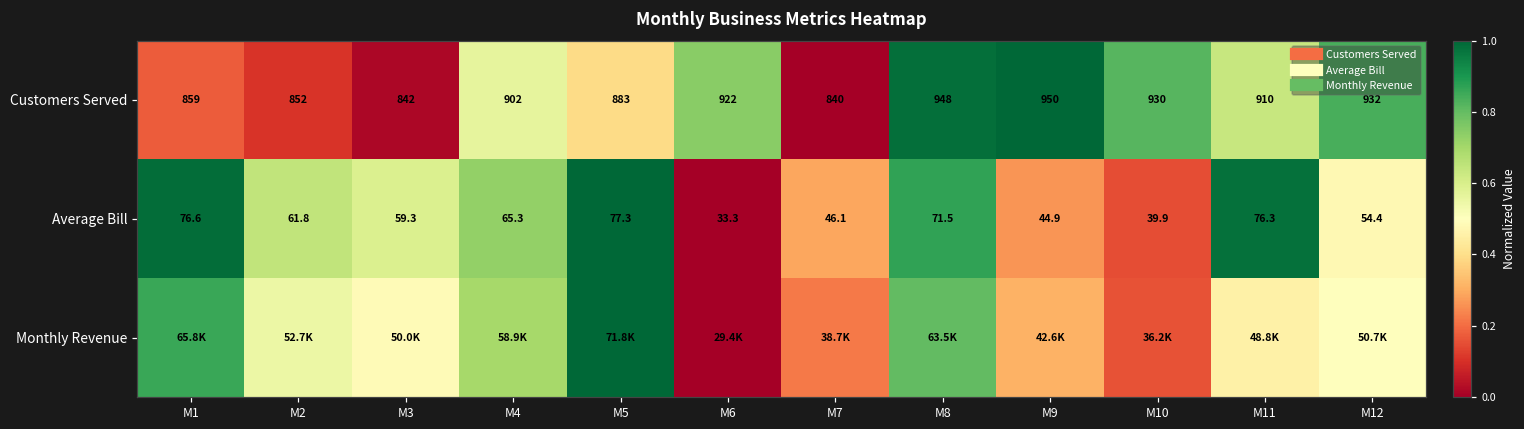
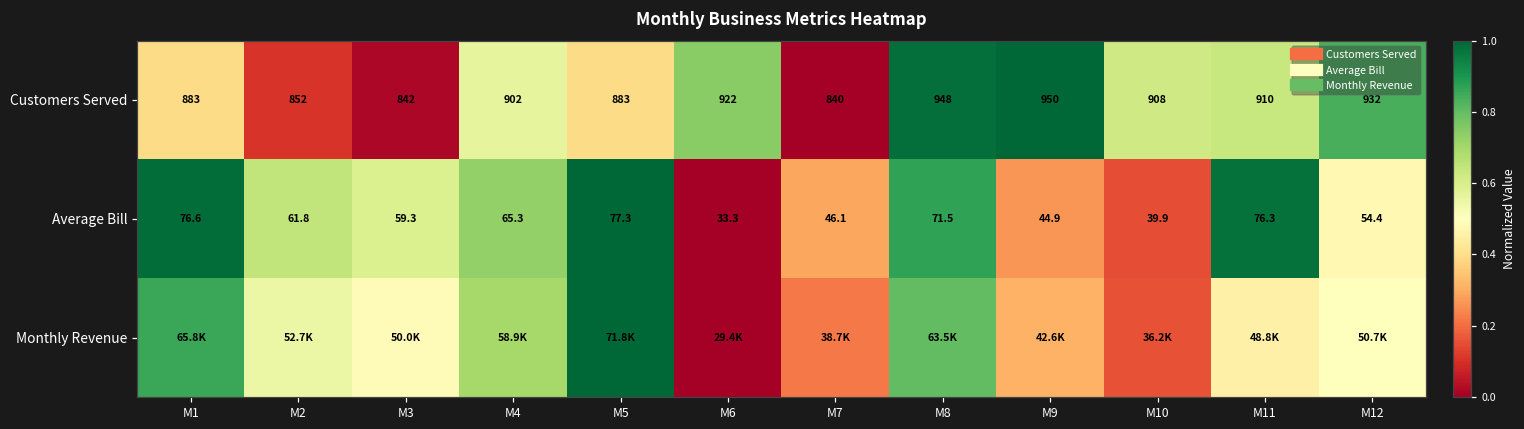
Customers Served, M1: 859 -> 883
Customers Served, M10: 930 -> 908
